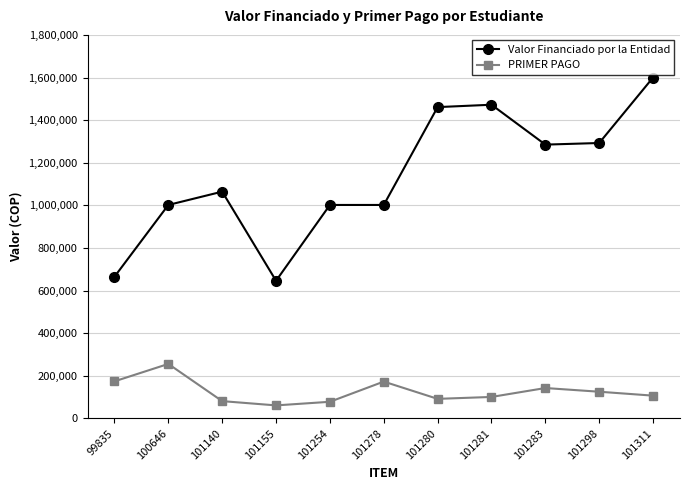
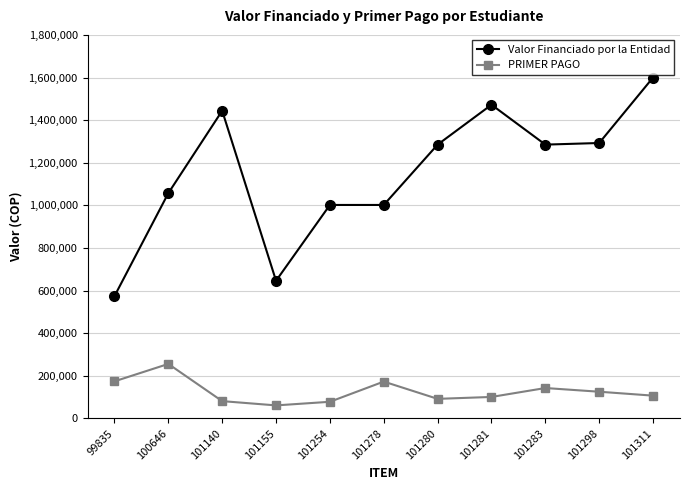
Valor Financiado por la Entidad, 99835: 660,000 -> 570,000
Valor Financiado por la Entidad, 100646: 1,000,000 -> 1,060,000
Valor Financiado por la Entidad, 101140: 1,060,000 -> 1,440,000
Valor Financiado por la Entidad, 101280: 1,460,000 -> 1,290,000
